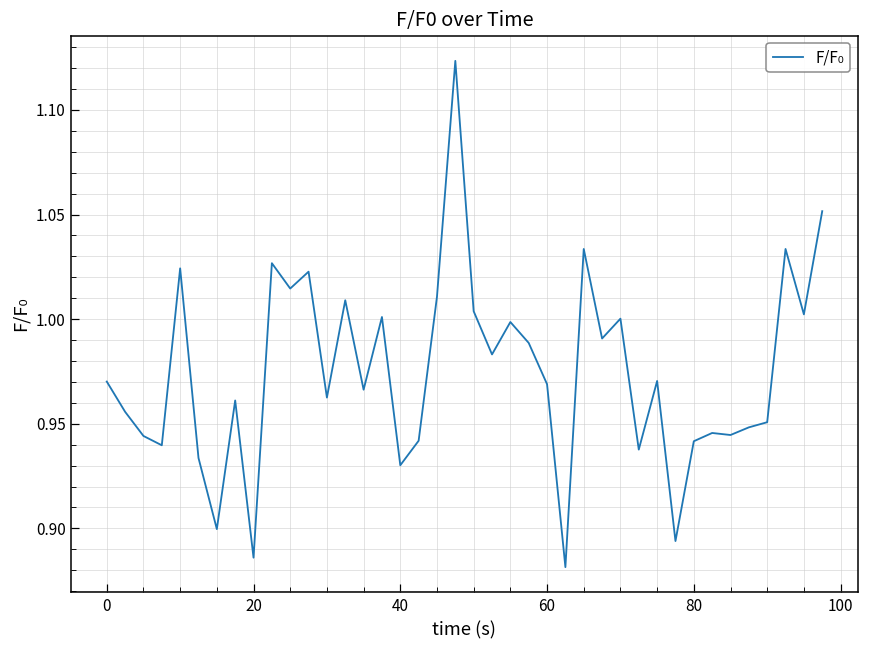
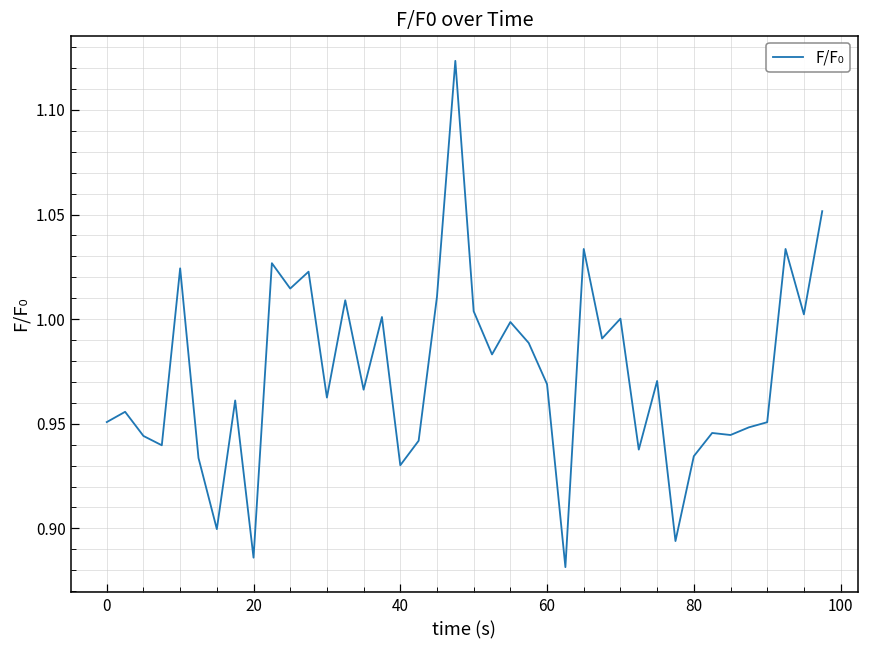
0: 0.970 -> 0.951
80: 0.942 -> 0.934
